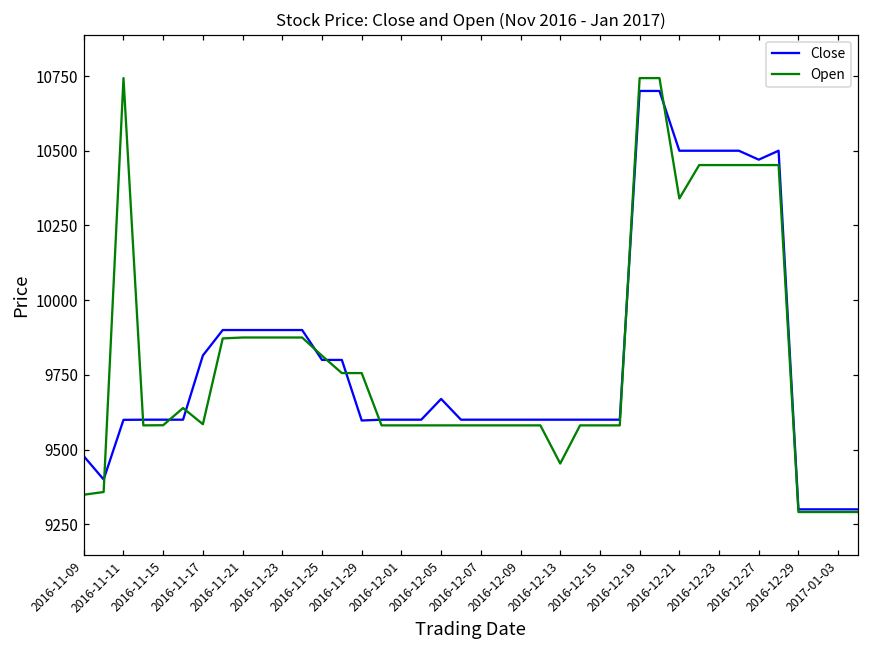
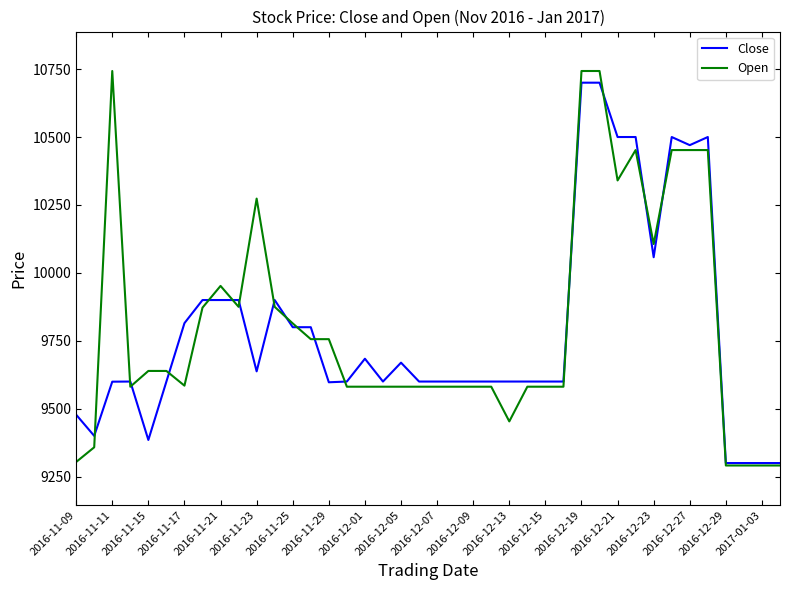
Open, 2016-11-09: 9350 -> 9300
Close, 2016-11-15: 9600 -> 9390
Open, 2016-11-15: 9580 -> 9640
Open, 2016-11-21: 9880 -> 9950
Close, 2016-11-23: 9900 -> 9640
Open, 2016-11-23: 9880 -> 10270
Close, 2016-12-01: 9600 -> 9680
Close, 2016-12-23: 10500 -> 10060
Open, 2016-12-23: 10450 -> 10110
